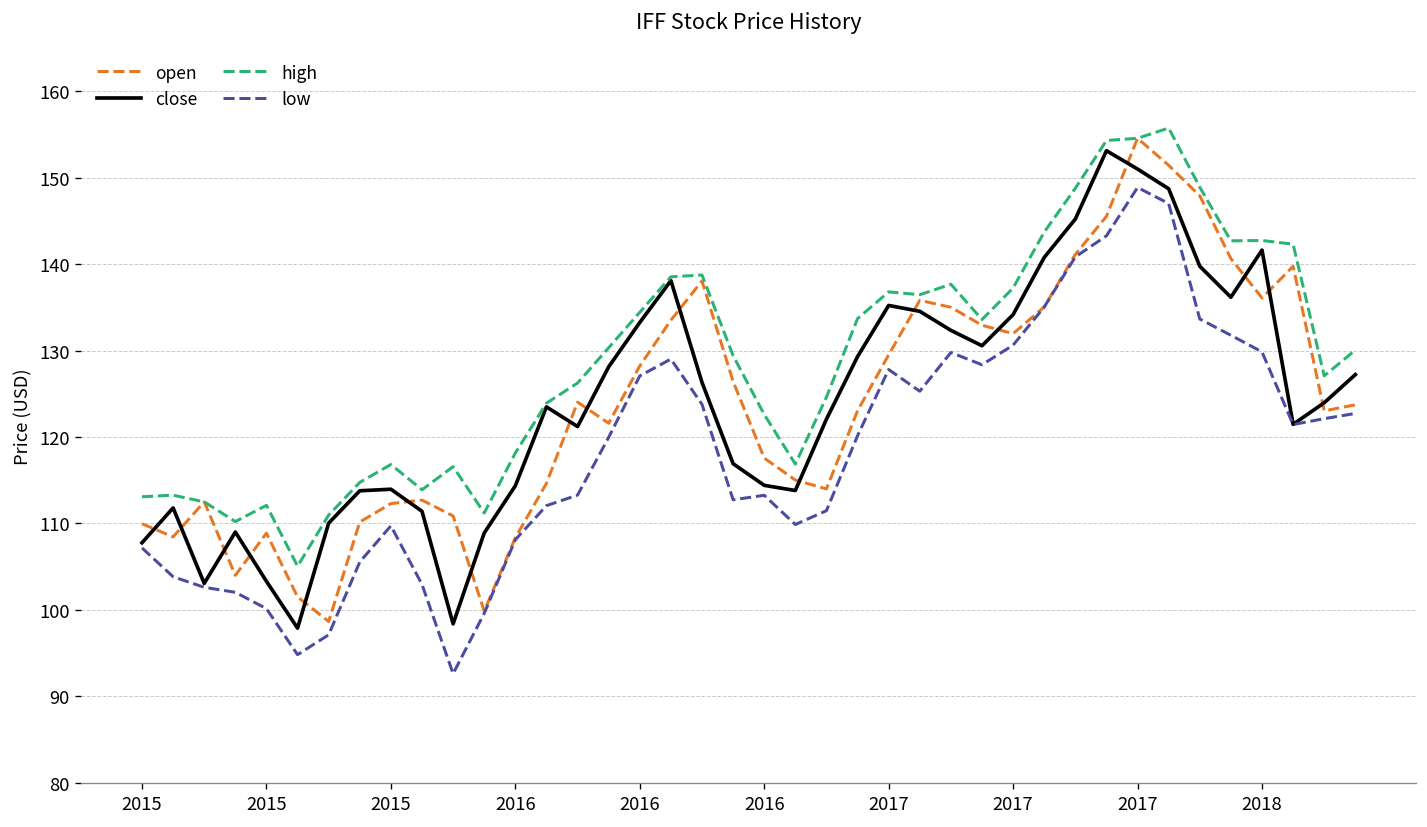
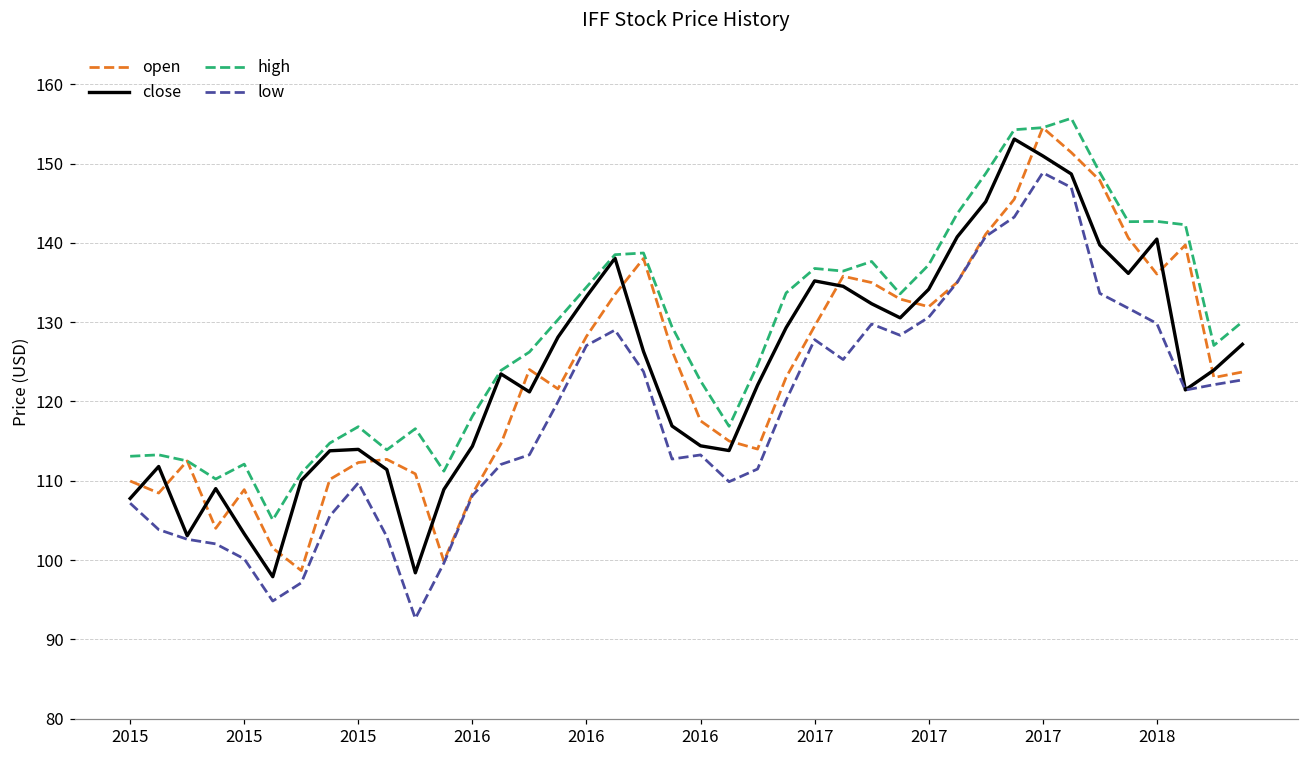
close, 2018: 142 -> 140
